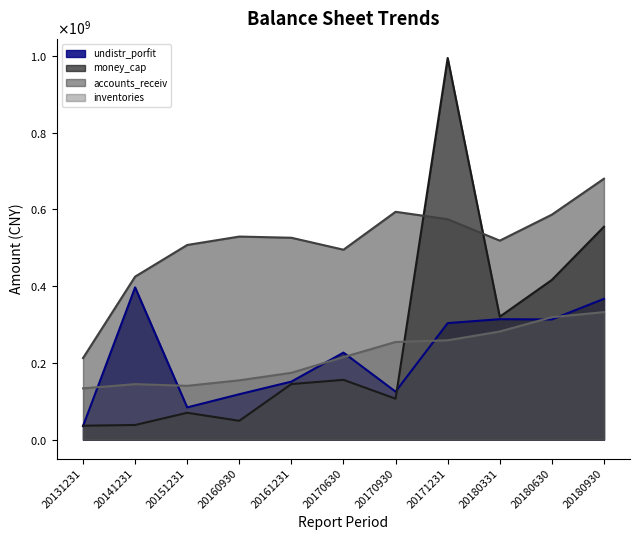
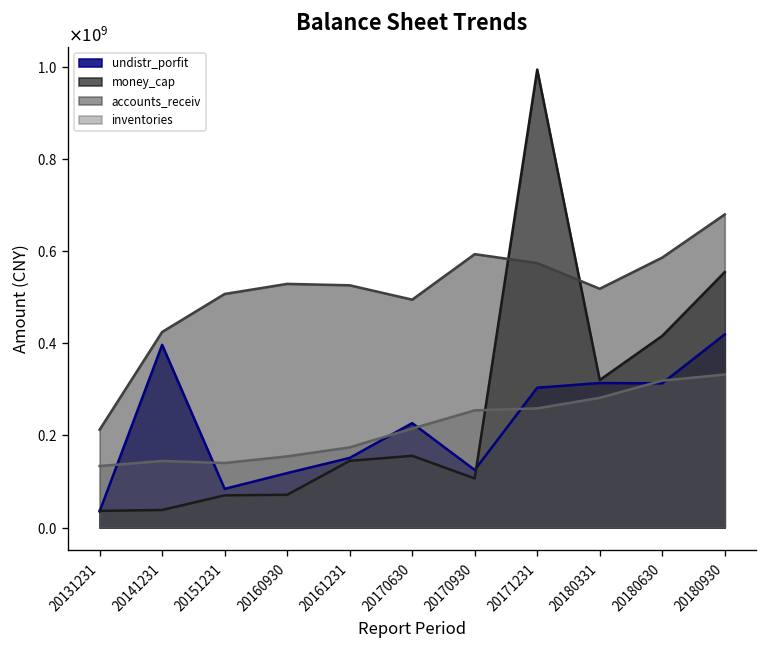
money_cap, 20160930: 50000000 -> 70000000
undistr_porfit, 20180930: 370000000 -> 420000000
